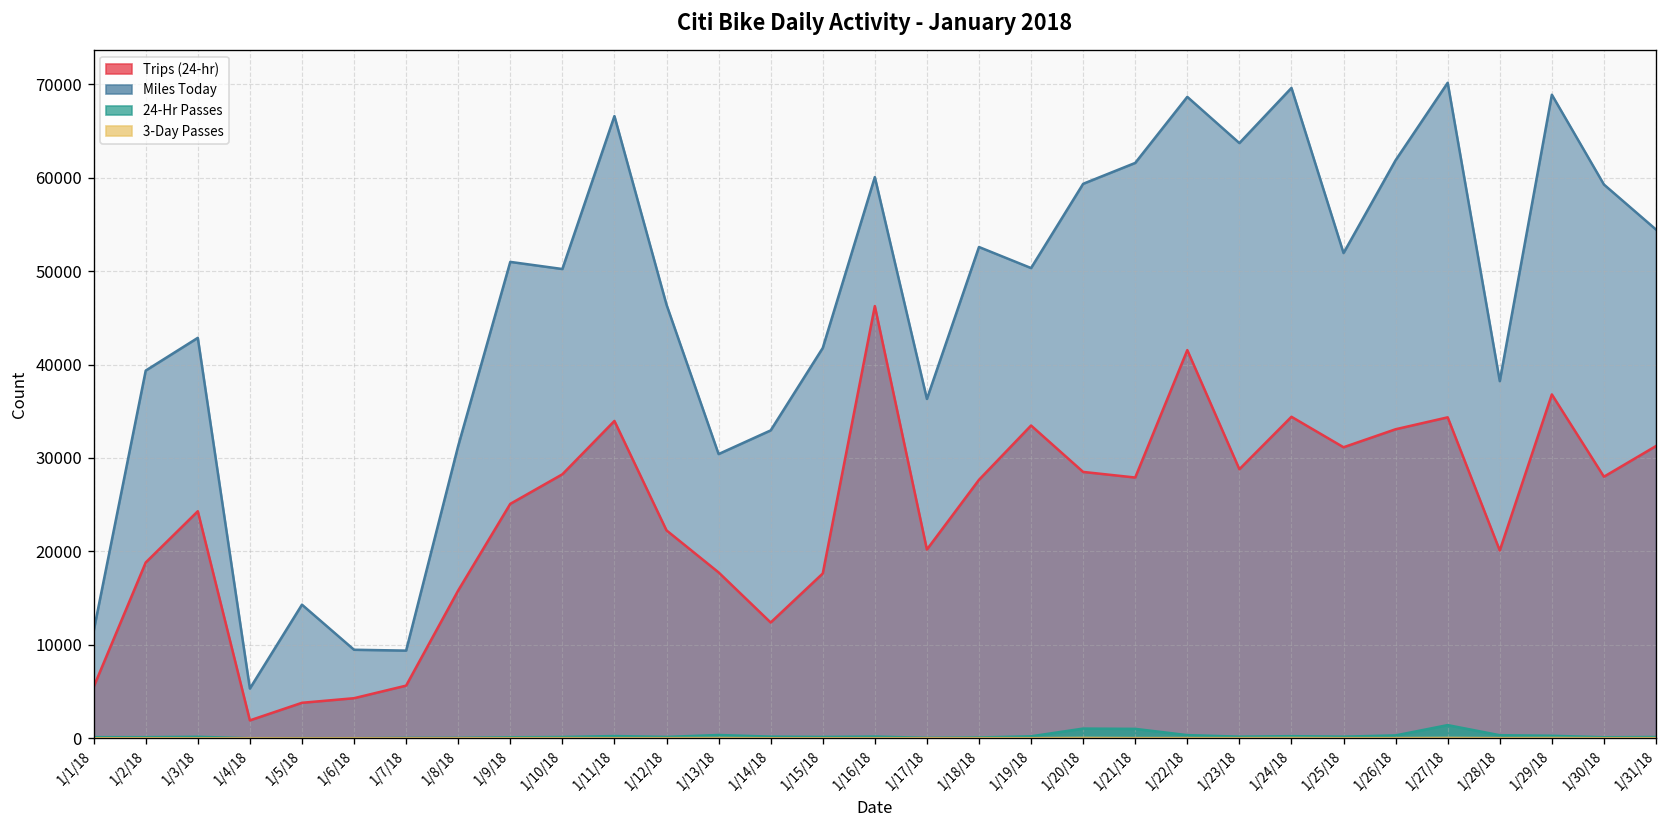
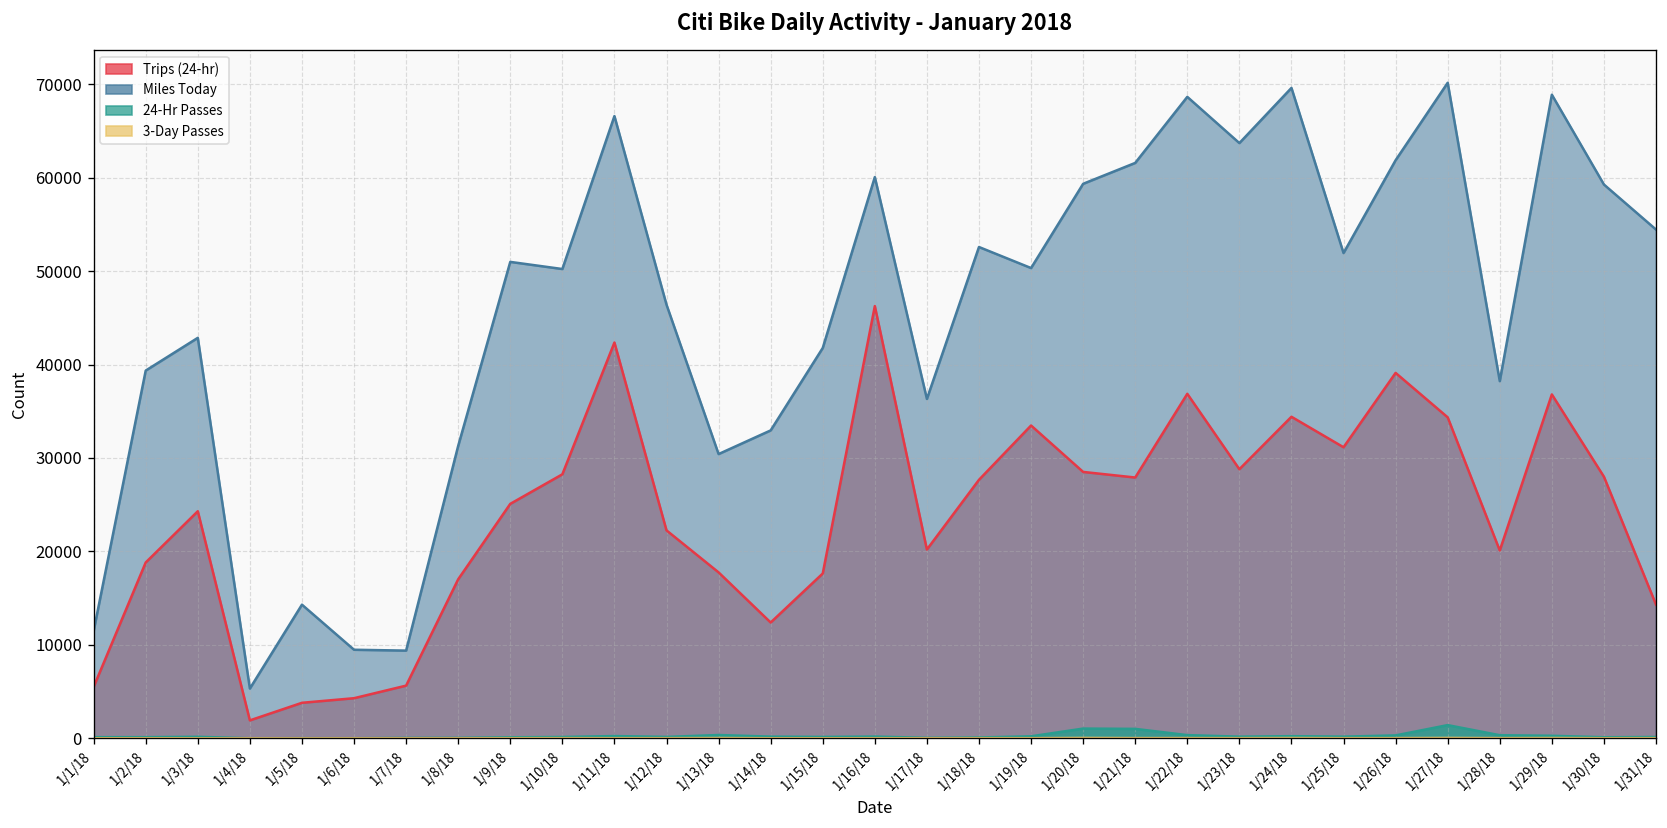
Trips (24-hr), 1/8/18: 16000 -> 17000
Trips (24-hr), 1/11/18: 34000 -> 42000
Trips (24-hr), 1/22/18: 42000 -> 37000
Trips (24-hr), 1/26/18: 33000 -> 39000
Trips (24-hr), 1/31/18: 31000 -> 14000
